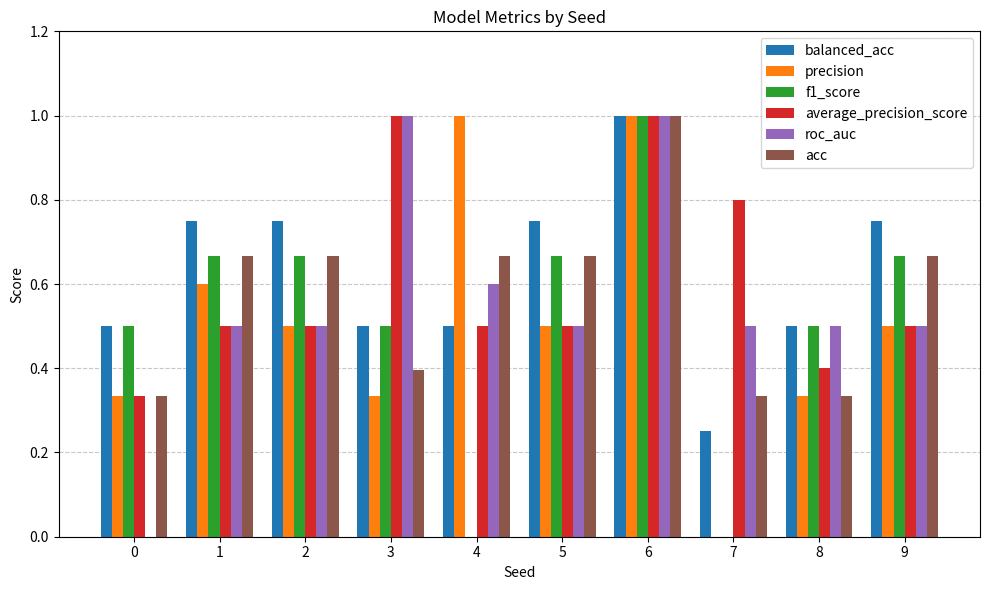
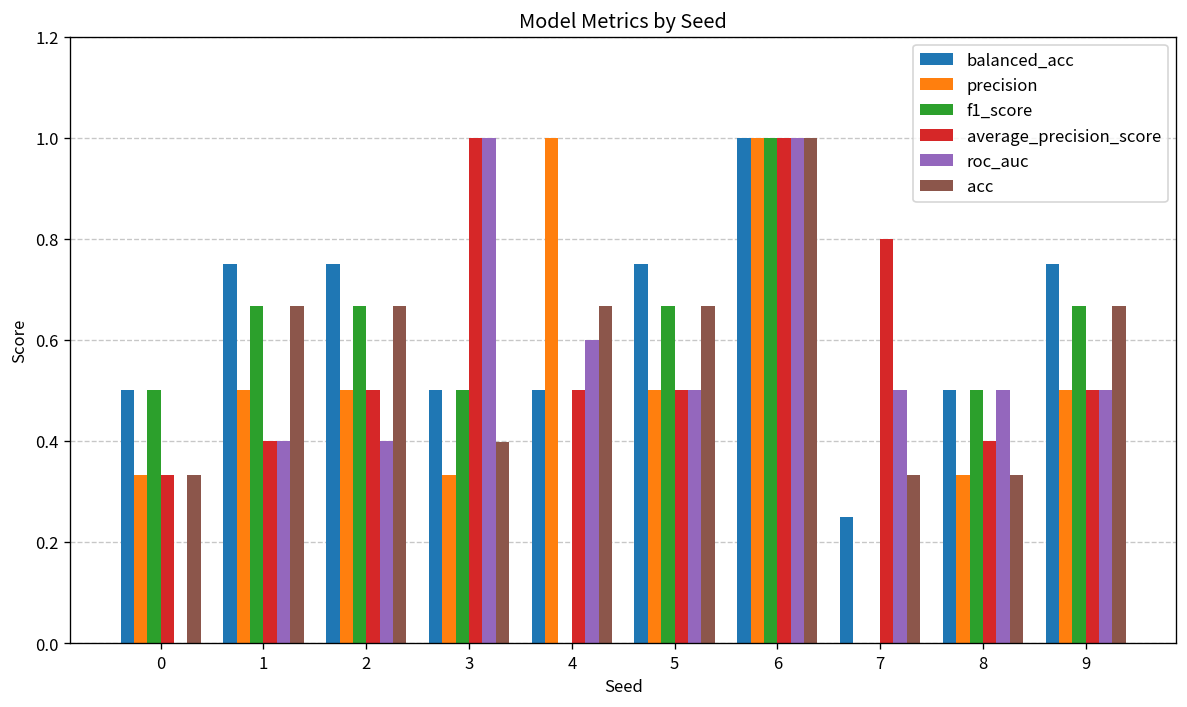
precision, 1: 0.6 -> 0.5
average_precision_score, 1: 0.5 -> 0.4
roc_auc, 1: 0.5 -> 0.4
roc_auc, 2: 0.5 -> 0.4
